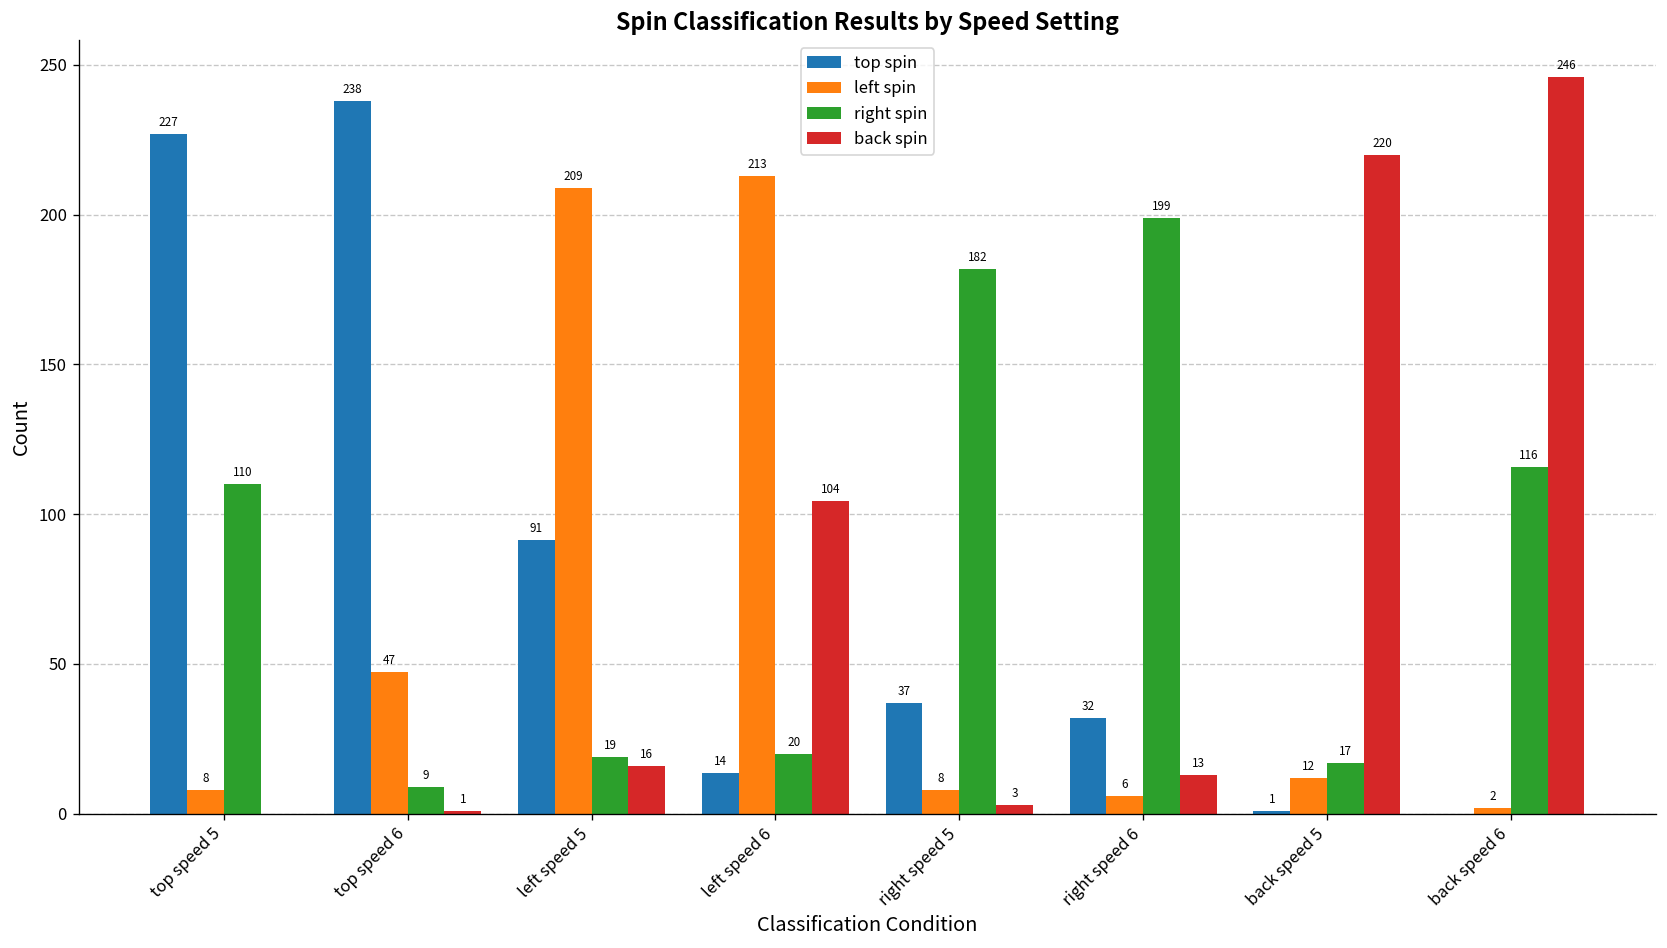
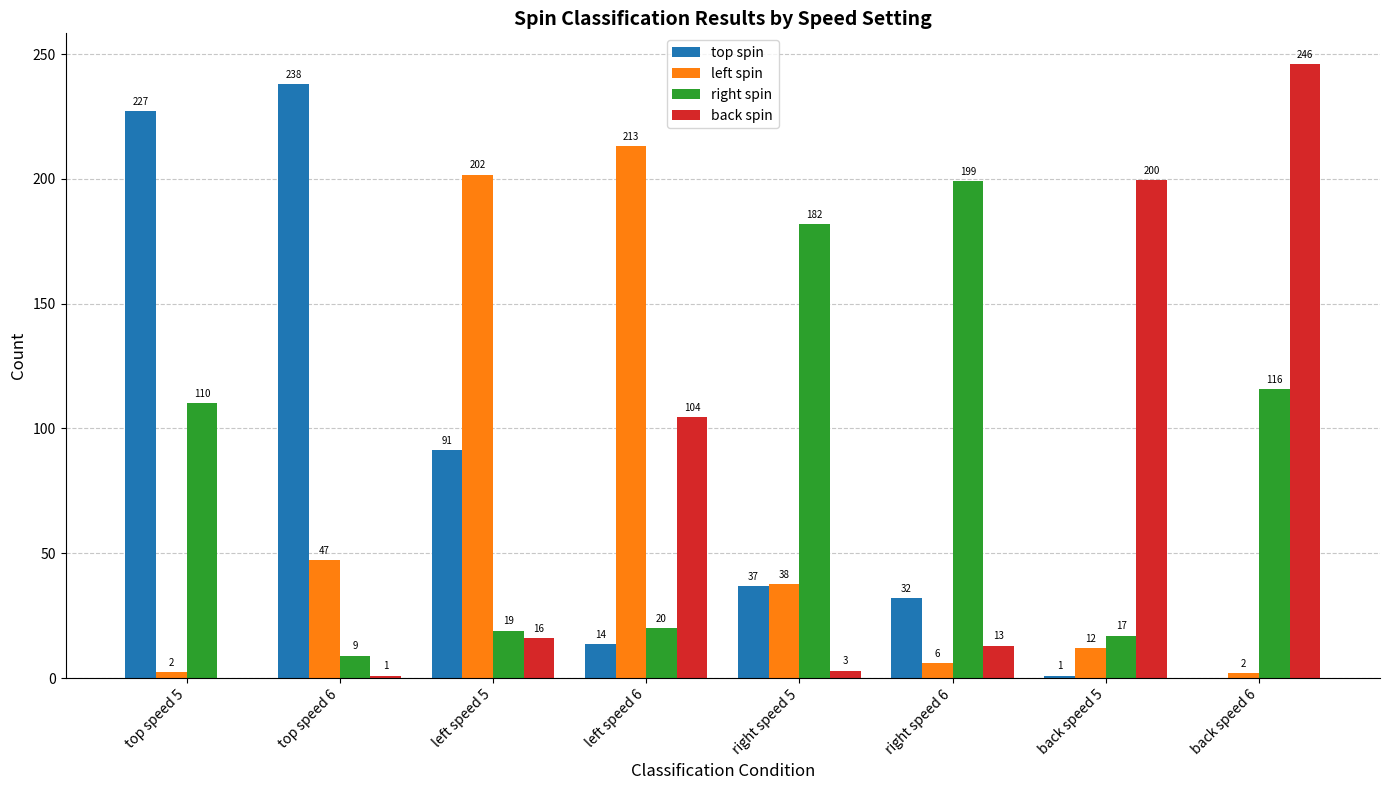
left spin, top speed 5: 8 -> 2
left spin, left speed 5: 209 -> 202
left spin, right speed 5: 8 -> 38
back spin, back speed 5: 220 -> 200
